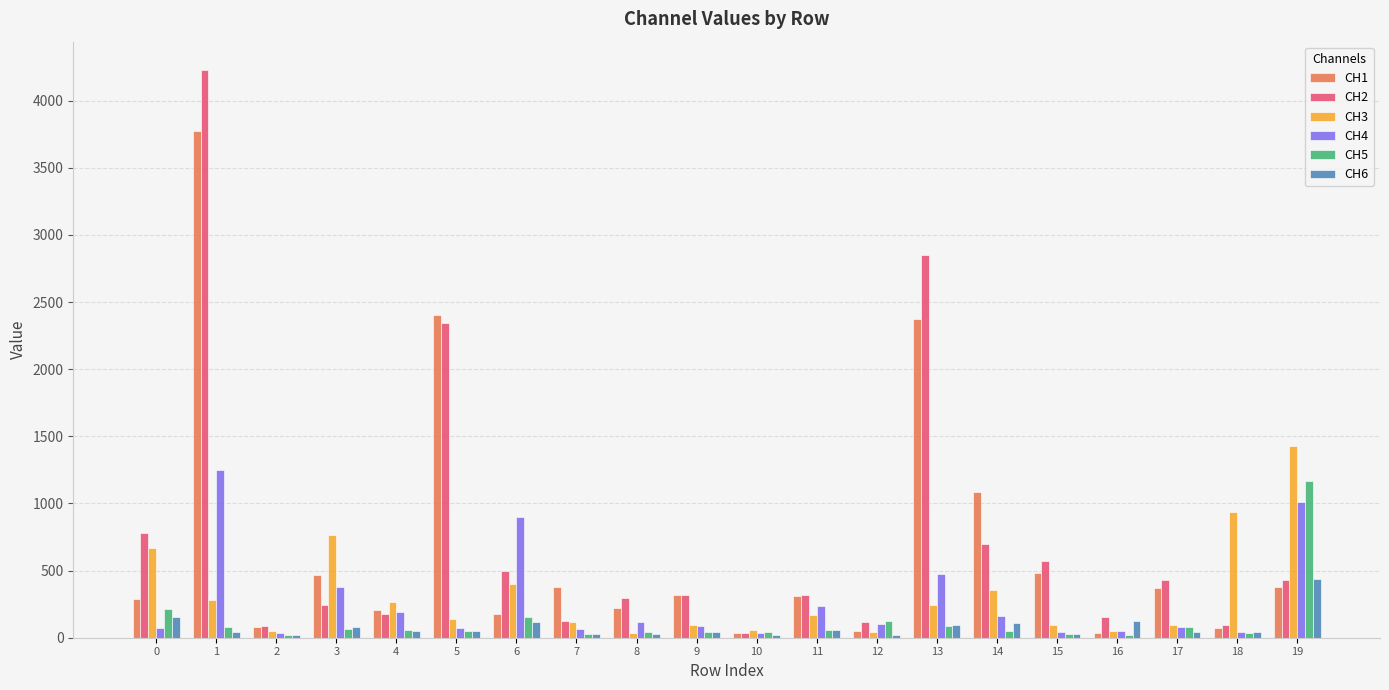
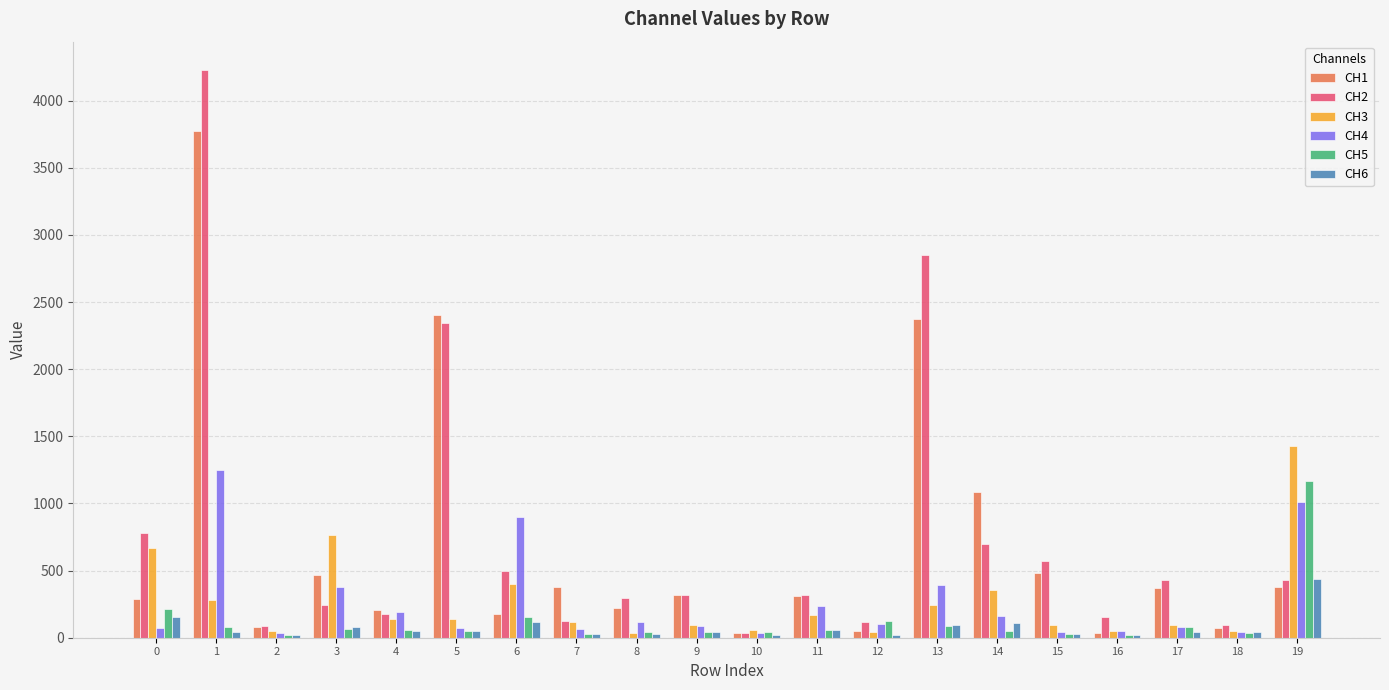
CH3, 4: 260 -> 140
CH4, 13: 470 -> 390
CH6, 16: 120 -> 20
CH3, 18: 940 -> 50
